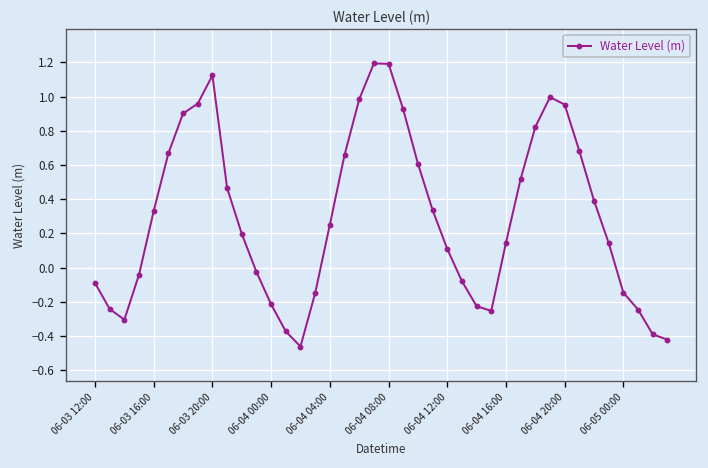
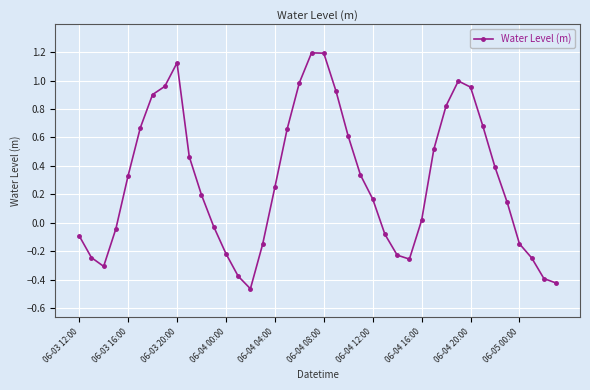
06-04 12:00: 0.11 -> 0.17
06-04 16:00: 0.14 -> 0.02
